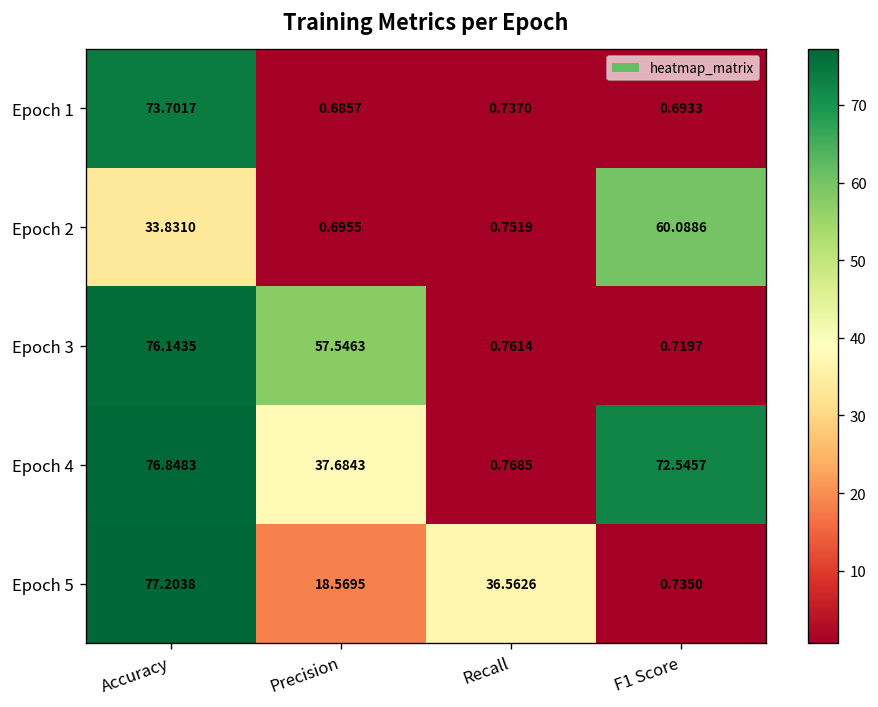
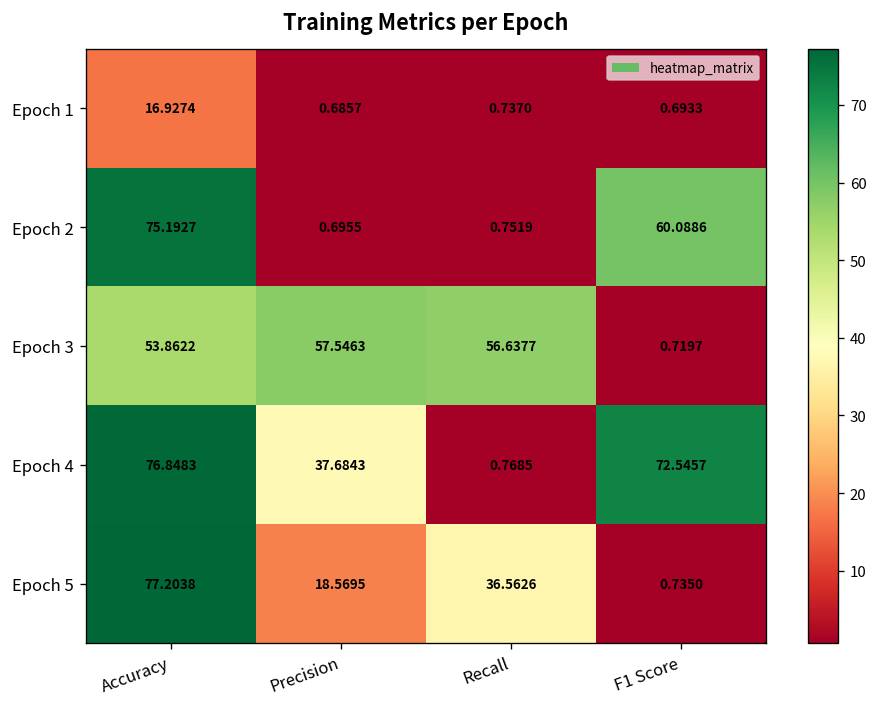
Epoch 1, Accuracy: 73.7017 -> 16.9274
Epoch 2, Accuracy: 33.8310 -> 75.1927
Epoch 3, Accuracy: 76.1435 -> 53.8622
Epoch 3, Recall: 0.7614 -> 56.6377
